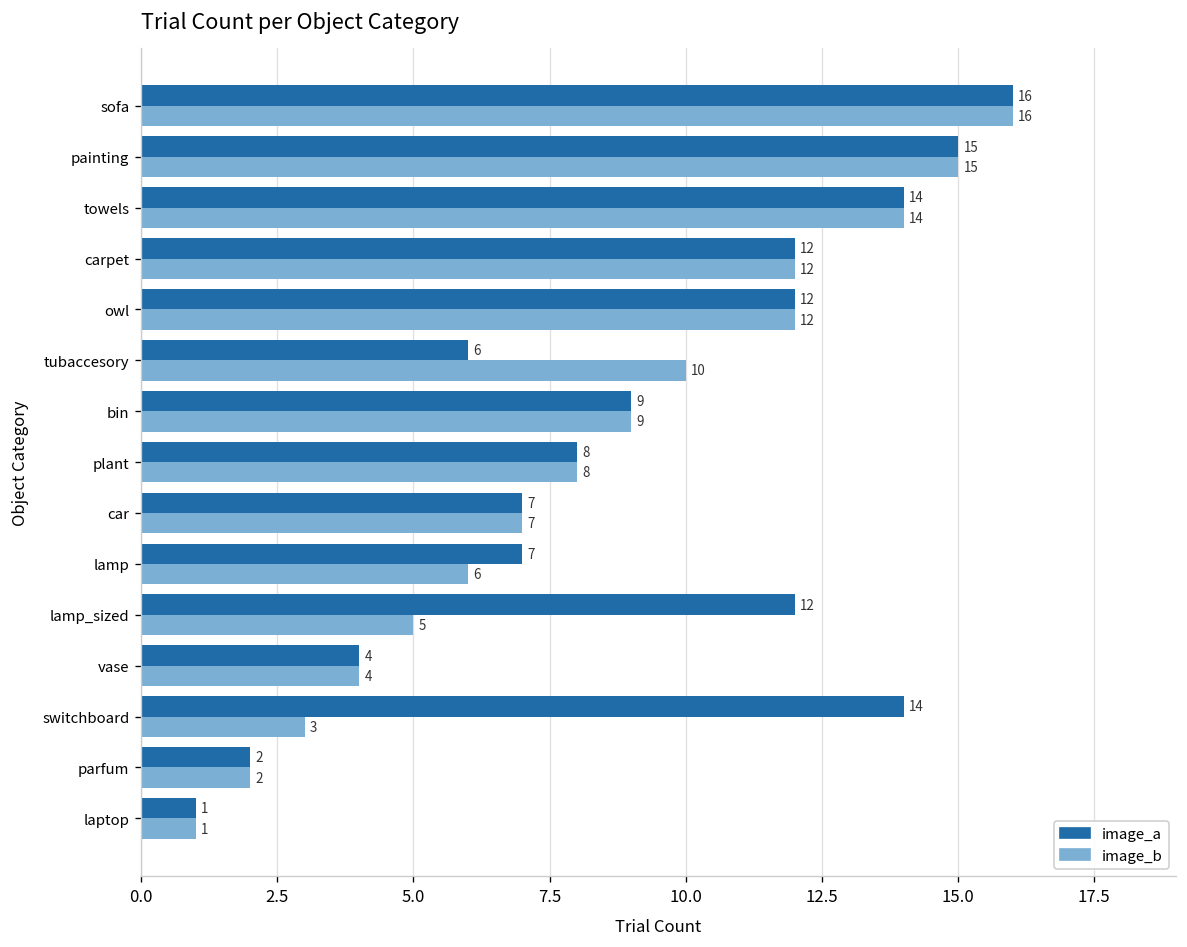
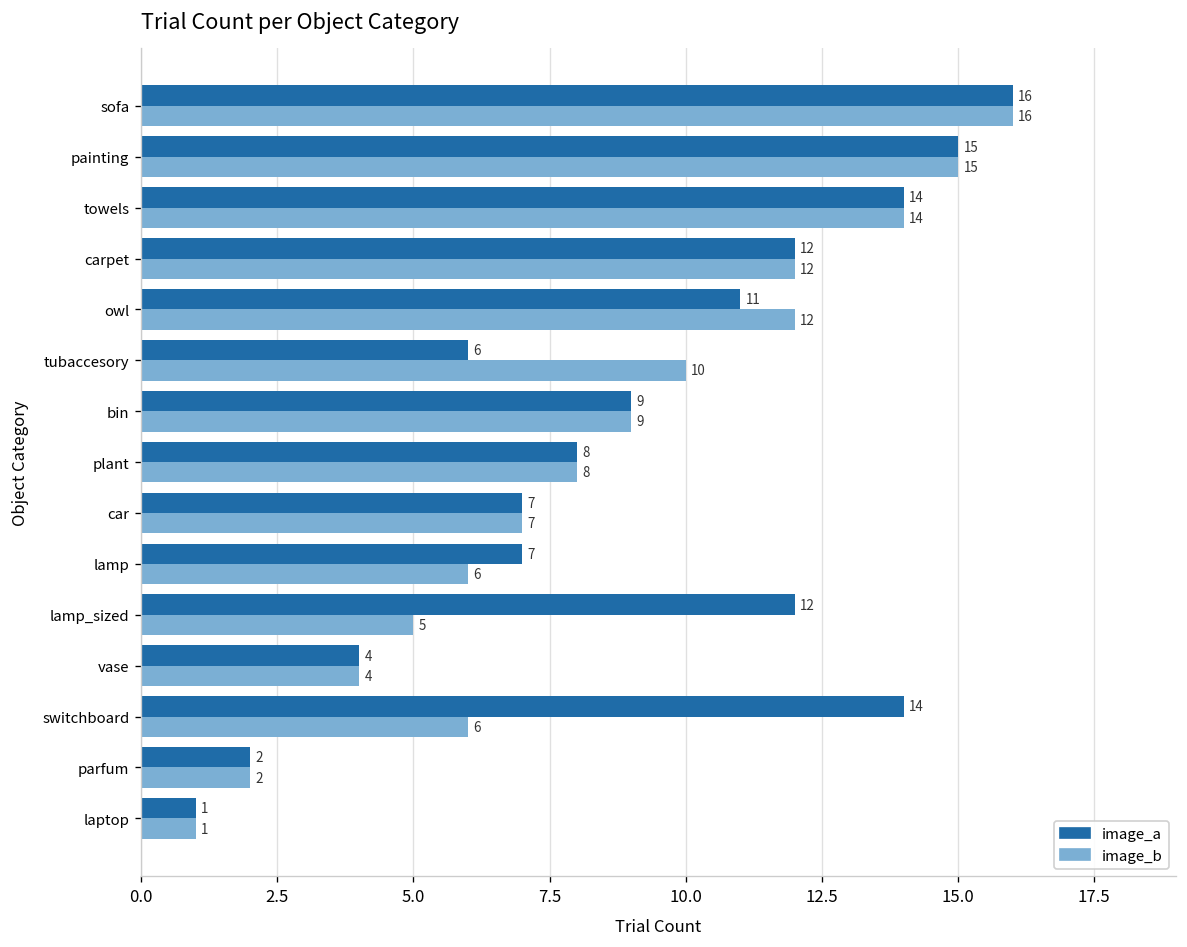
image_a, owl: 12 -> 11
image_b, switchboard: 3 -> 6
